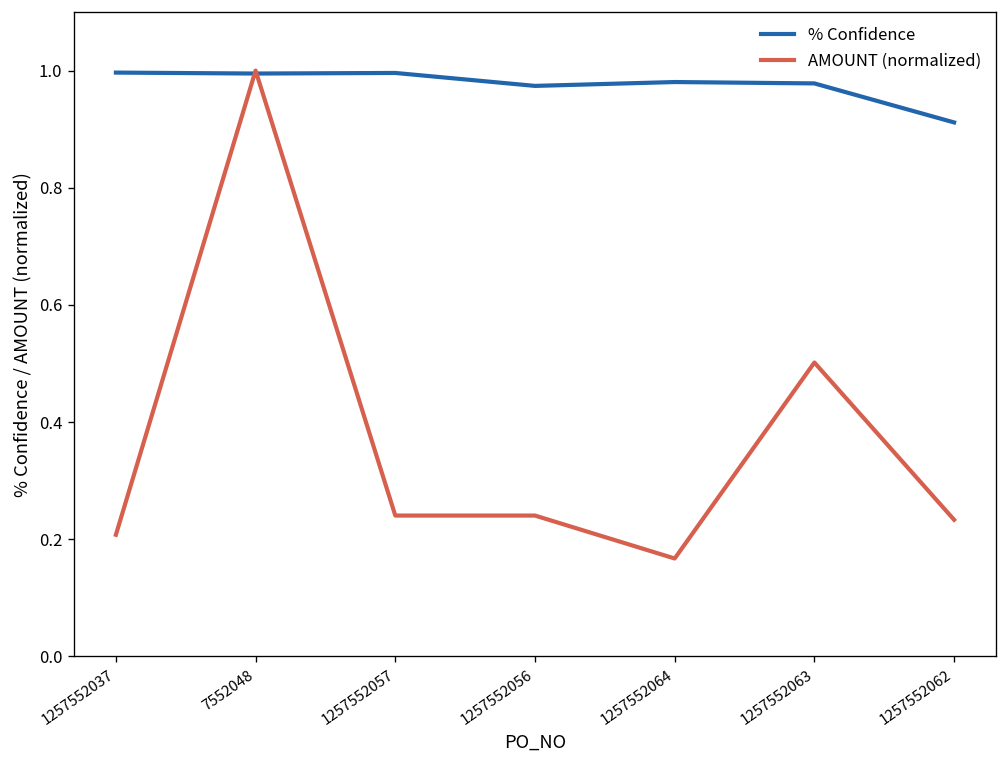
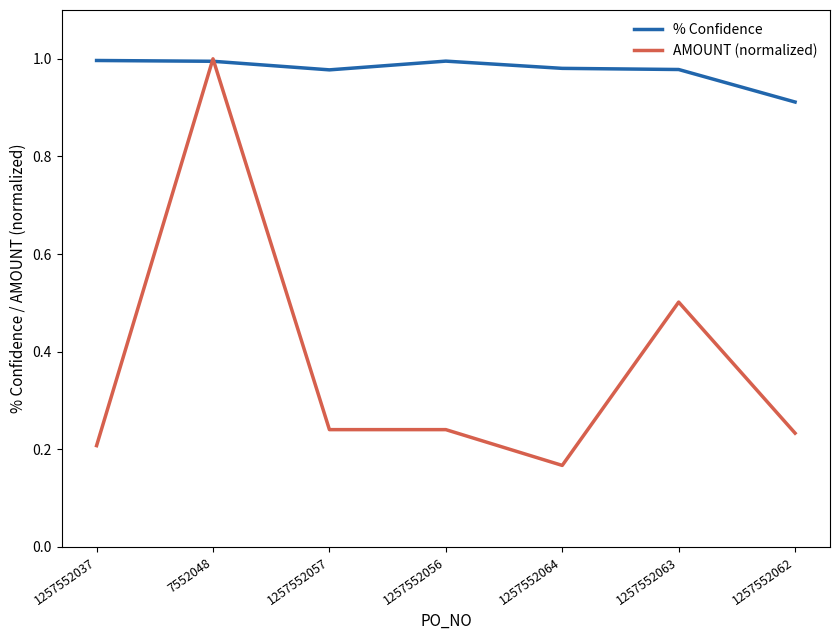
% Confidence, 1257552057: 1.00 -> 0.98
% Confidence, 1257552056: 0.97 -> 1.00
